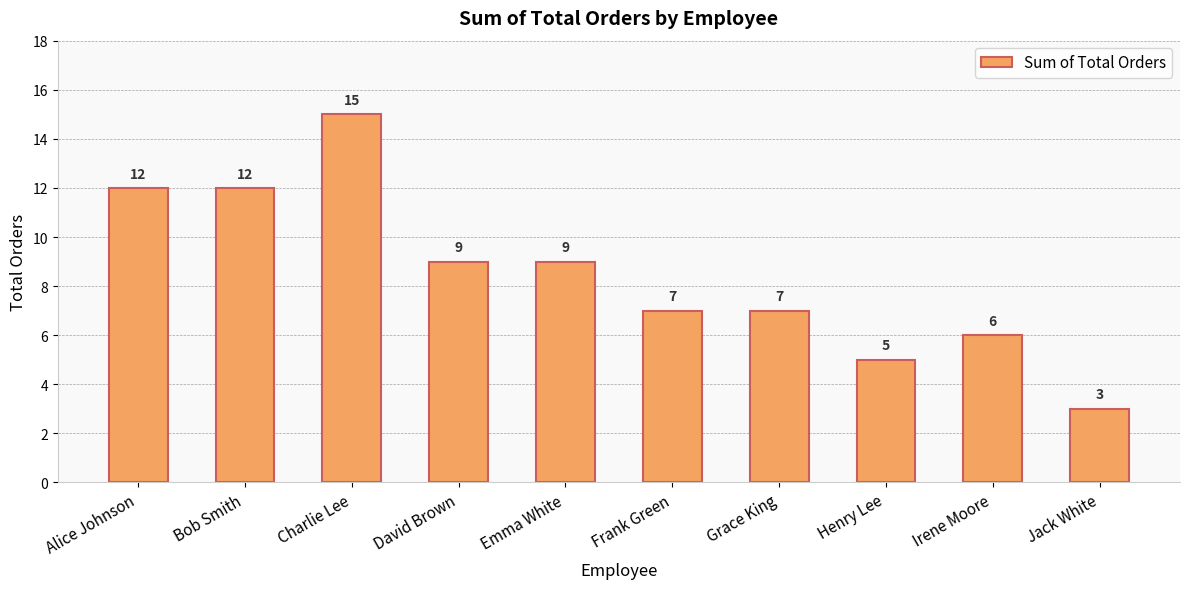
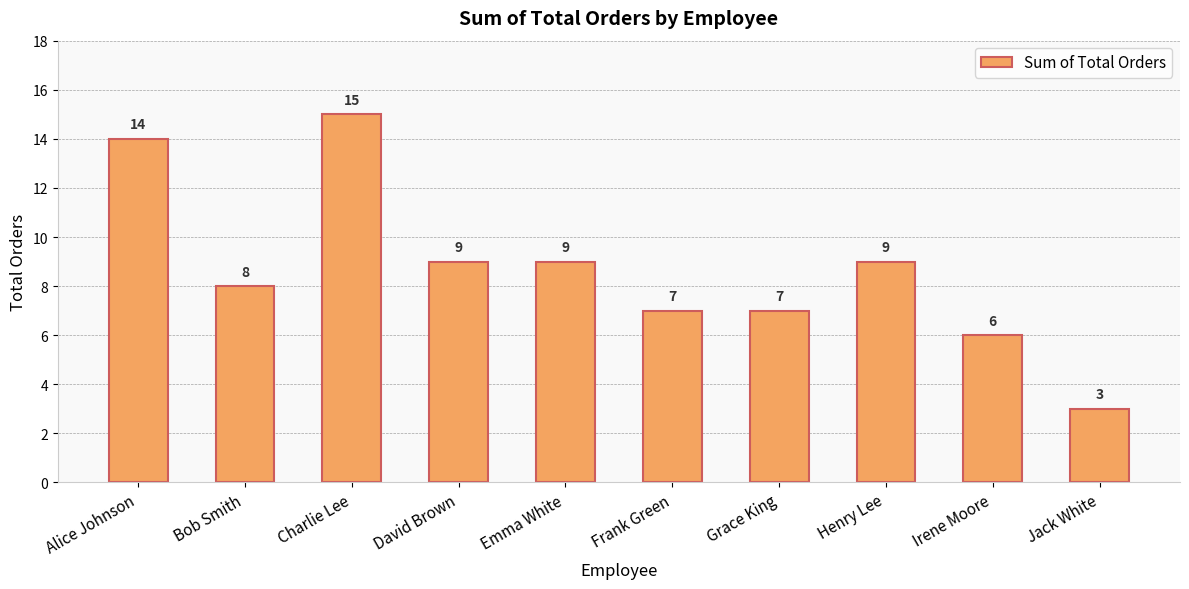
Alice Johnson: 12 -> 14
Bob Smith: 12 -> 8
Henry Lee: 5 -> 9
